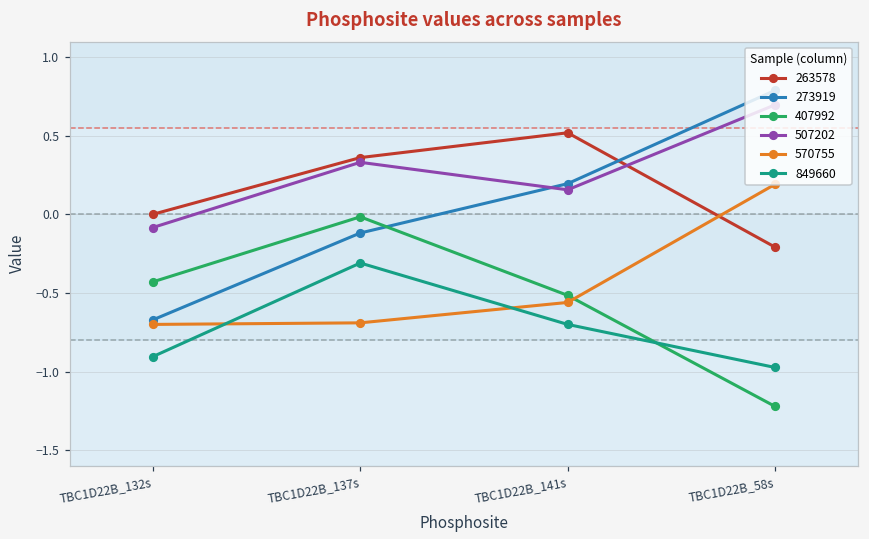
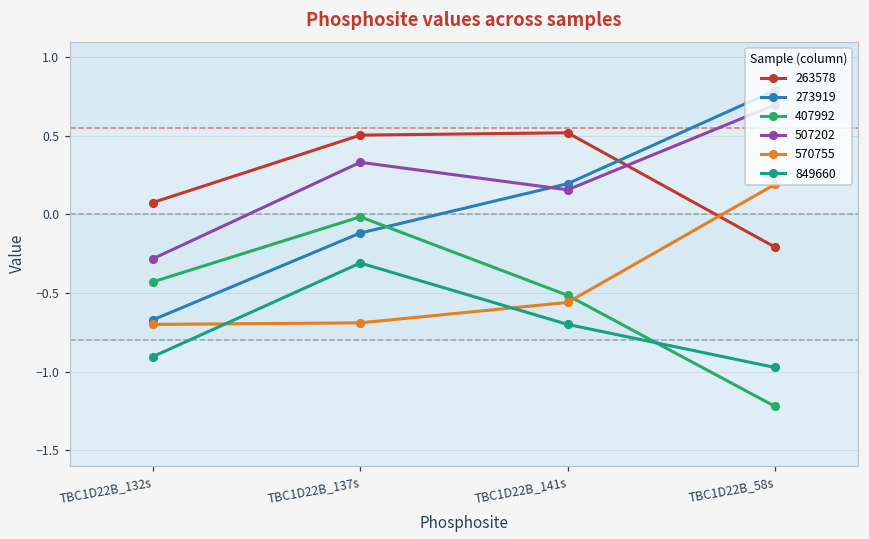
263578, TBC1D22B_132s: 0.00 -> 0.08
507202, TBC1D22B_132s: -0.08 -> -0.28
263578, TBC1D22B_137s: 0.36 -> 0.51
